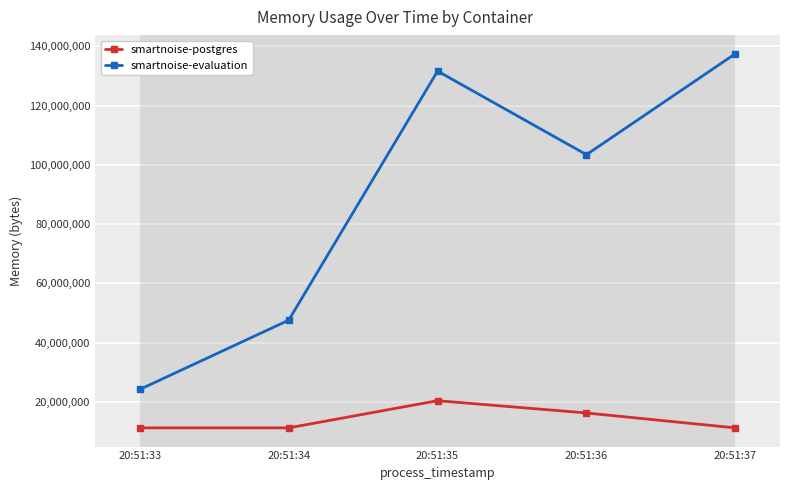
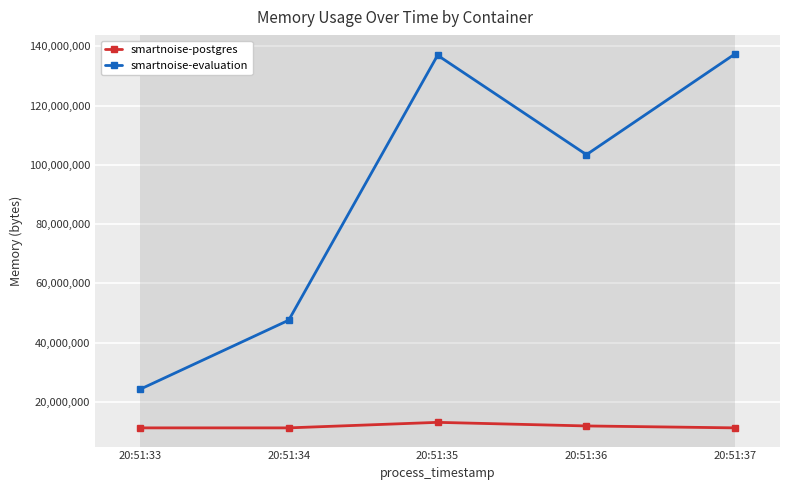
smartnoise-postgres, 20:51:35: 20,000,000 -> 13,000,000
smartnoise-evaluation, 20:51:35: 132,000,000 -> 137,000,000
smartnoise-postgres, 20:51:36: 16,000,000 -> 12,000,000
